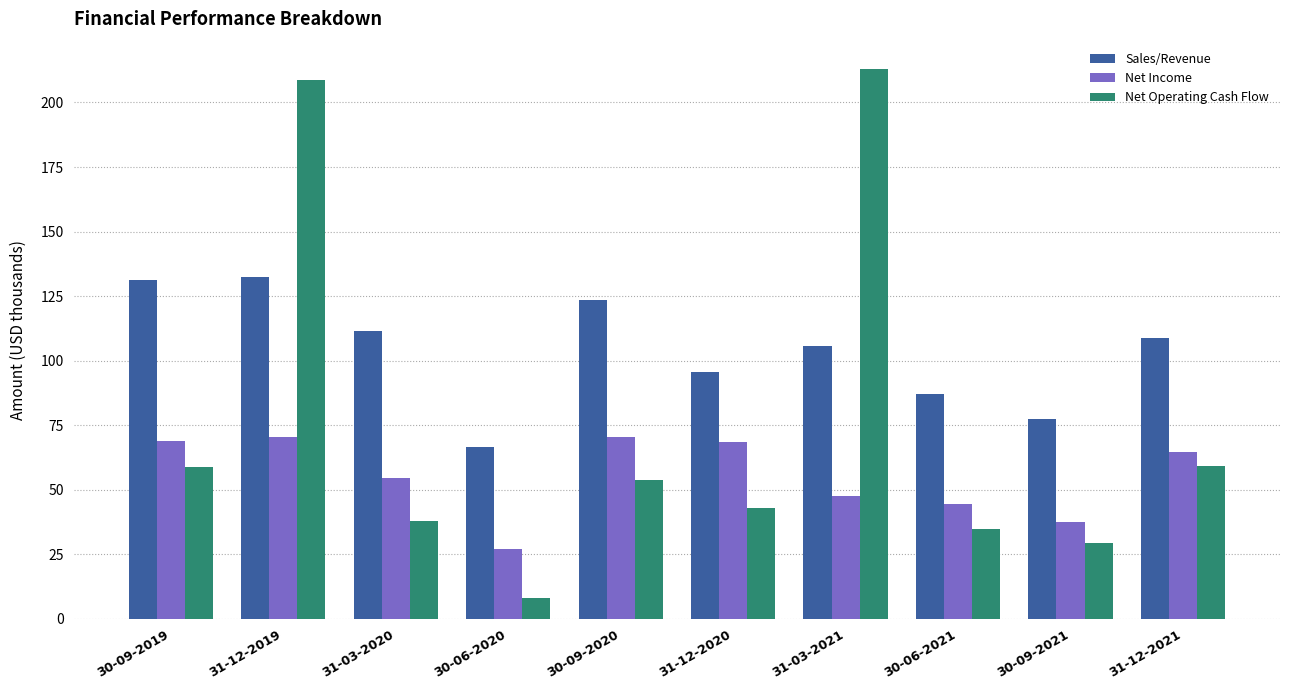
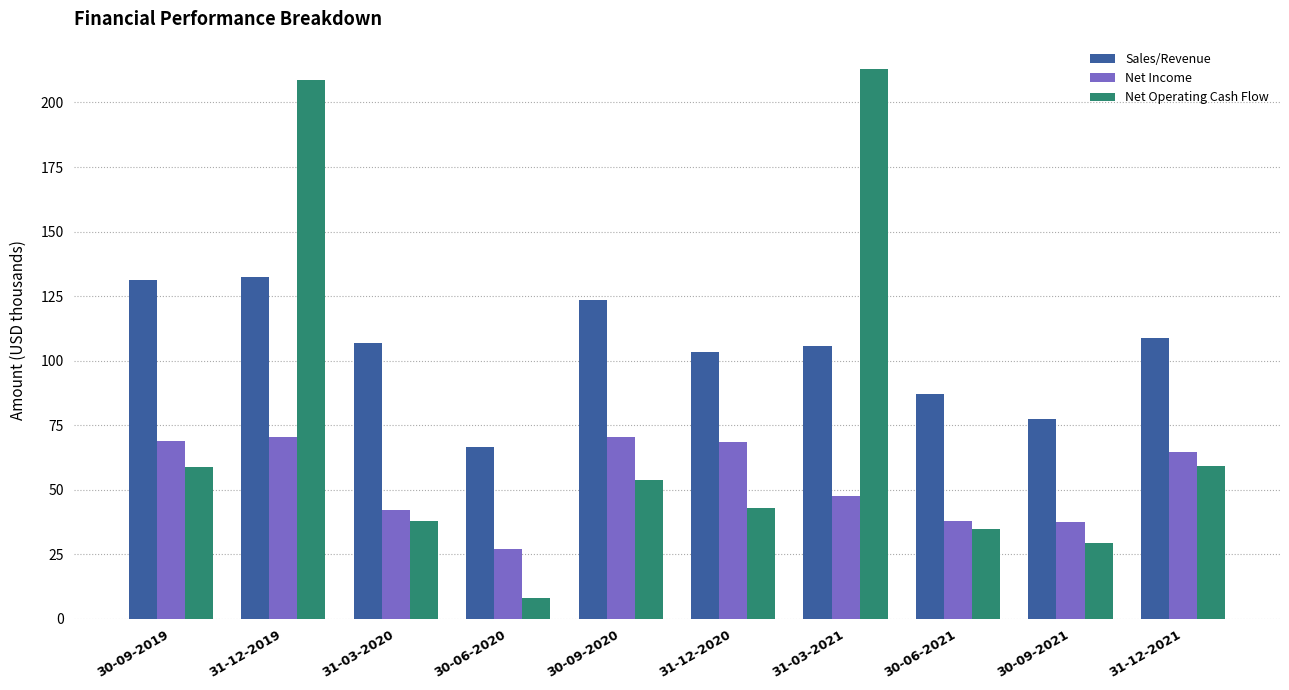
Sales/Revenue, 31-03-2020: 111 -> 107
Net Income, 31-03-2020: 55 -> 42
Sales/Revenue, 31-12-2020: 96 -> 103
Net Income, 30-06-2021: 44 -> 38
